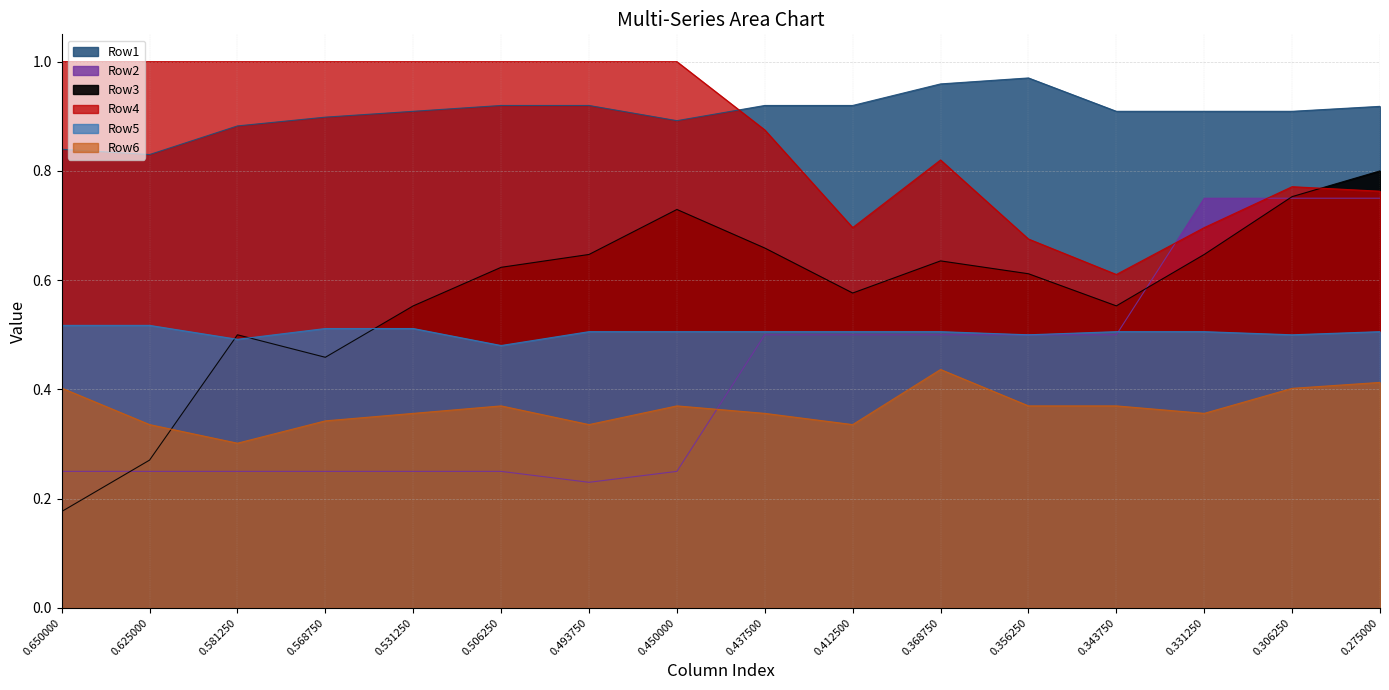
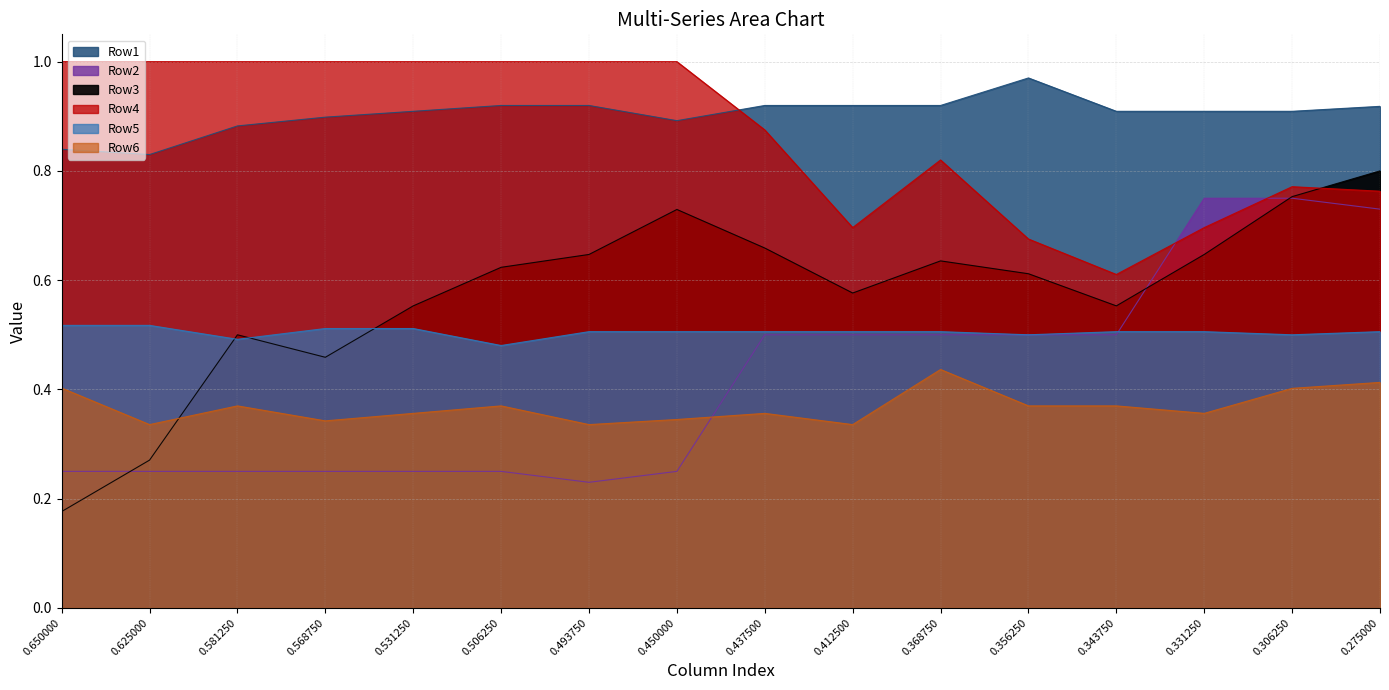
Row6, 0.581250: 0.30 -> 0.37
Row6, 0.450000: 0.37 -> 0.34
Row1, 0.368750: 0.96 -> 0.92
Row2, 0.275000: 0.75 -> 0.73
